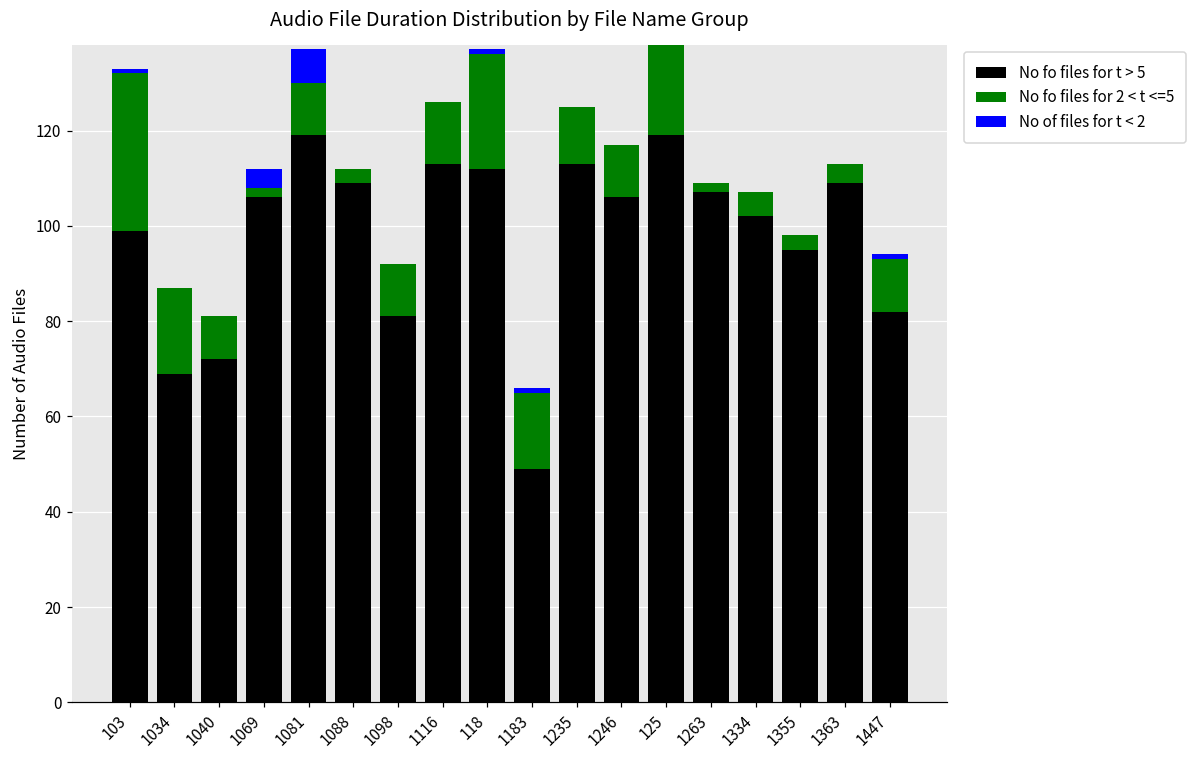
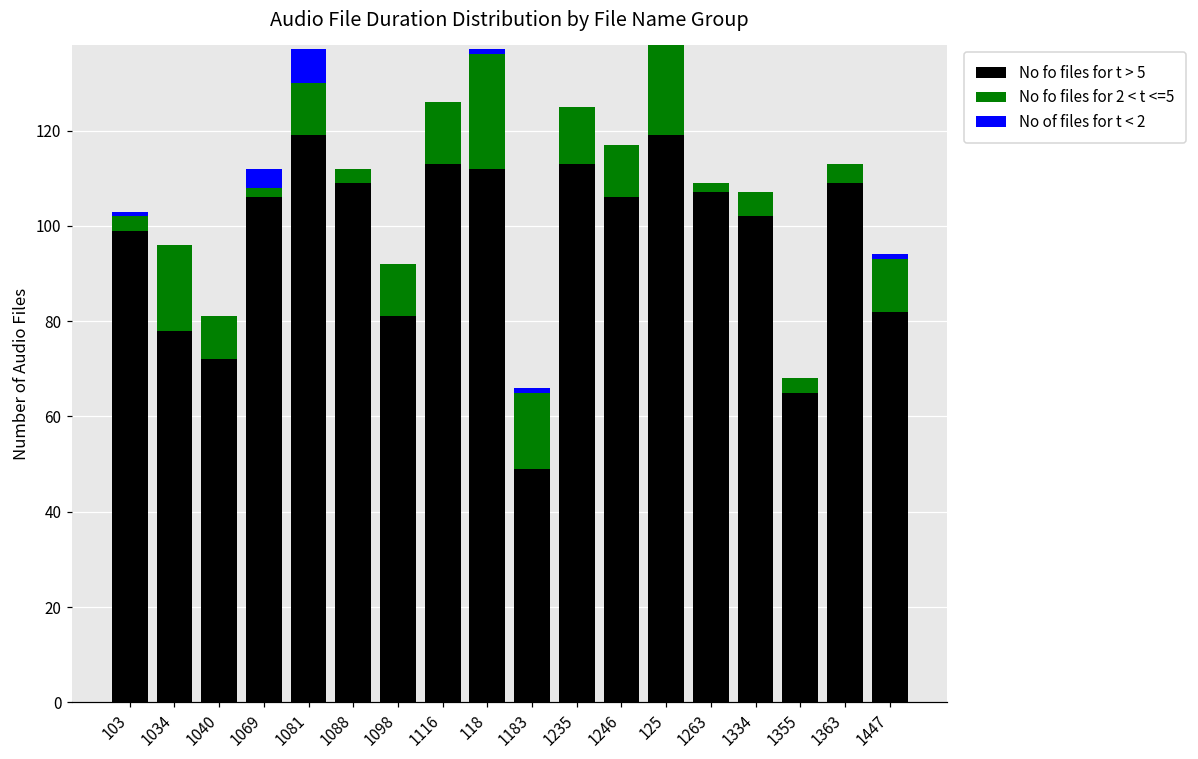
No fo files for 2 < t <=5, 103: 33 -> 3
No fo files for t > 5, 1034: 69 -> 78
No fo files for t > 5, 1355: 95 -> 65
